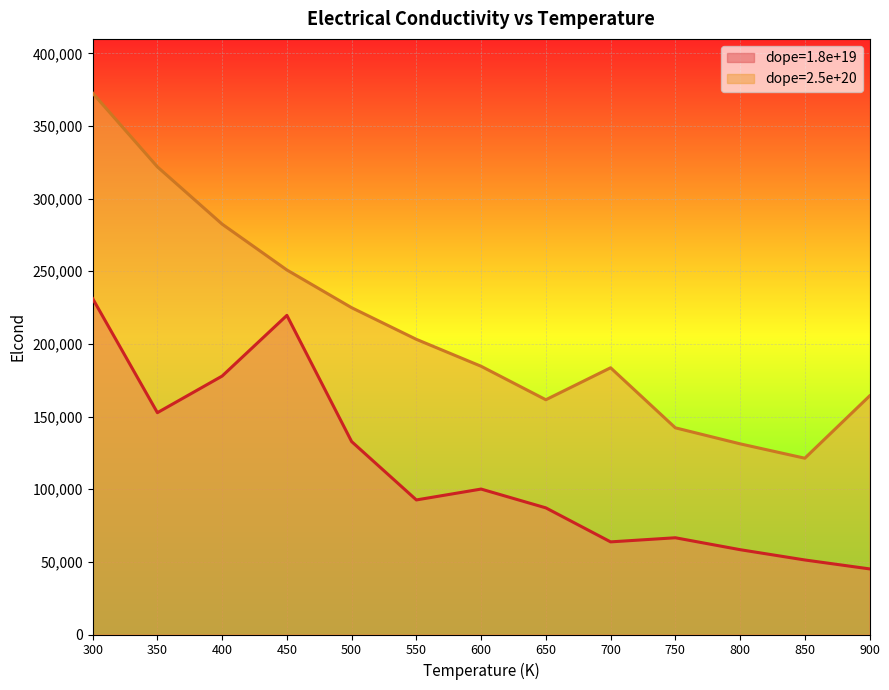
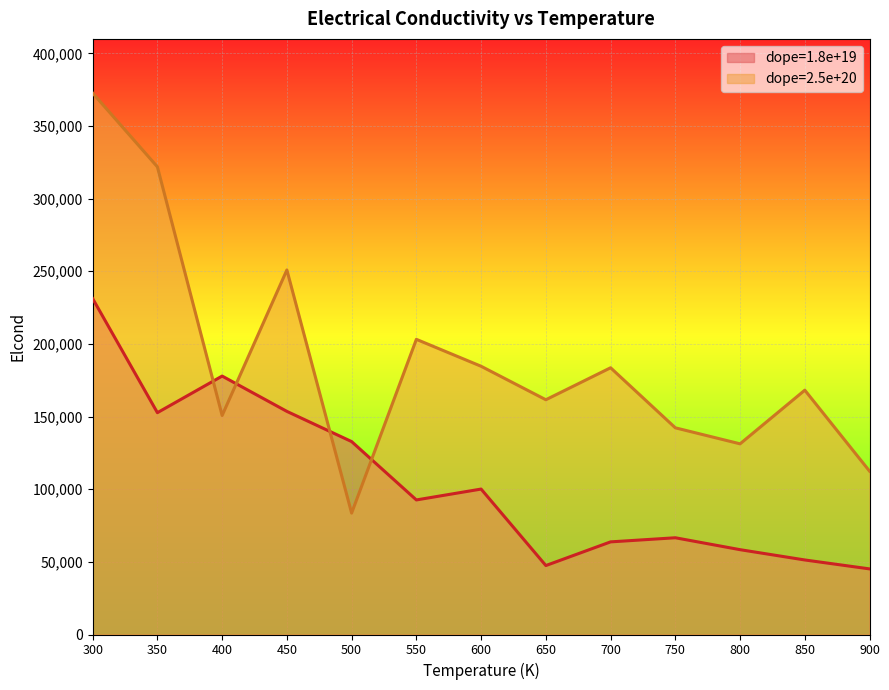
dope=2.5e+20, 400: 282,000 -> 151,000
dope=1.8e+19, 450: 220,000 -> 154,000
dope=2.5e+20, 500: 225,000 -> 84,000
dope=1.8e+19, 650: 87,000 -> 47,000
dope=2.5e+20, 850: 121,000 -> 168,000
dope=2.5e+20, 900: 164,000 -> 112,000
